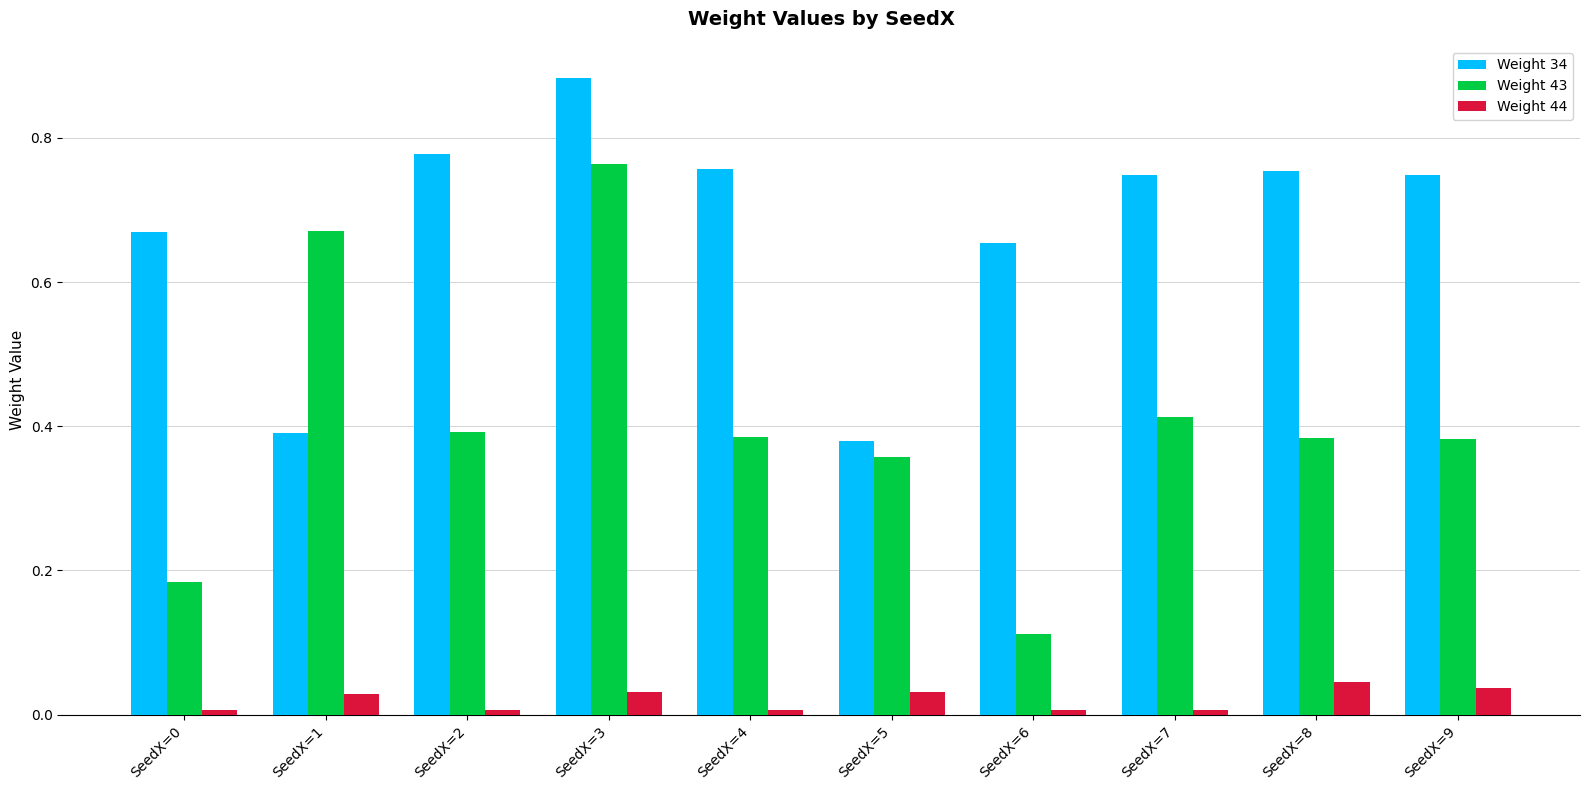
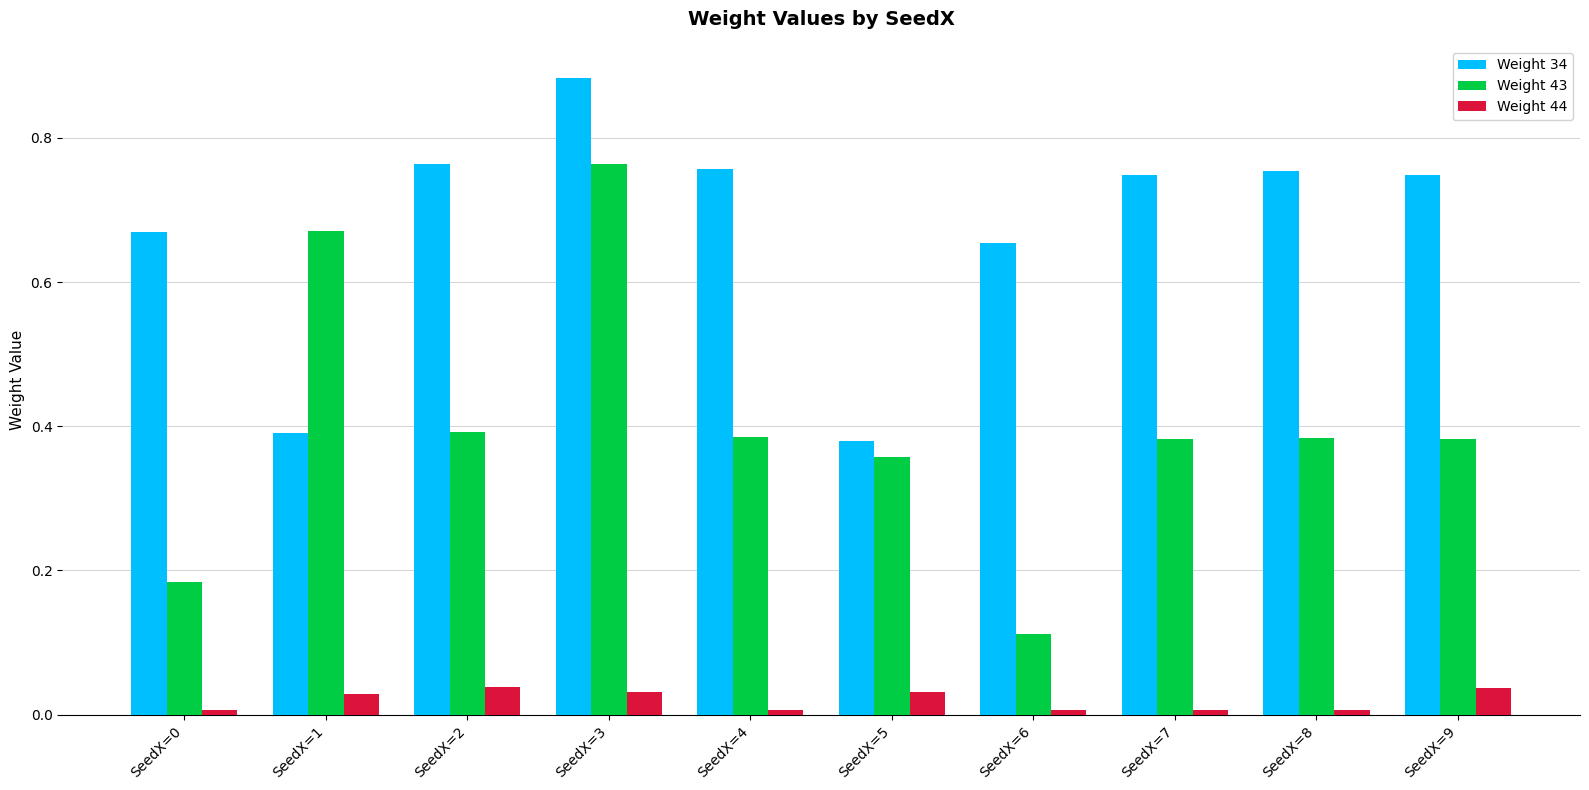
Weight 34, SeedX=2: 0.78 -> 0.76
Weight 44, SeedX=2: 0.01 -> 0.04
Weight 43, SeedX=7: 0.41 -> 0.38
Weight 44, SeedX=8: 0.05 -> 0.01
